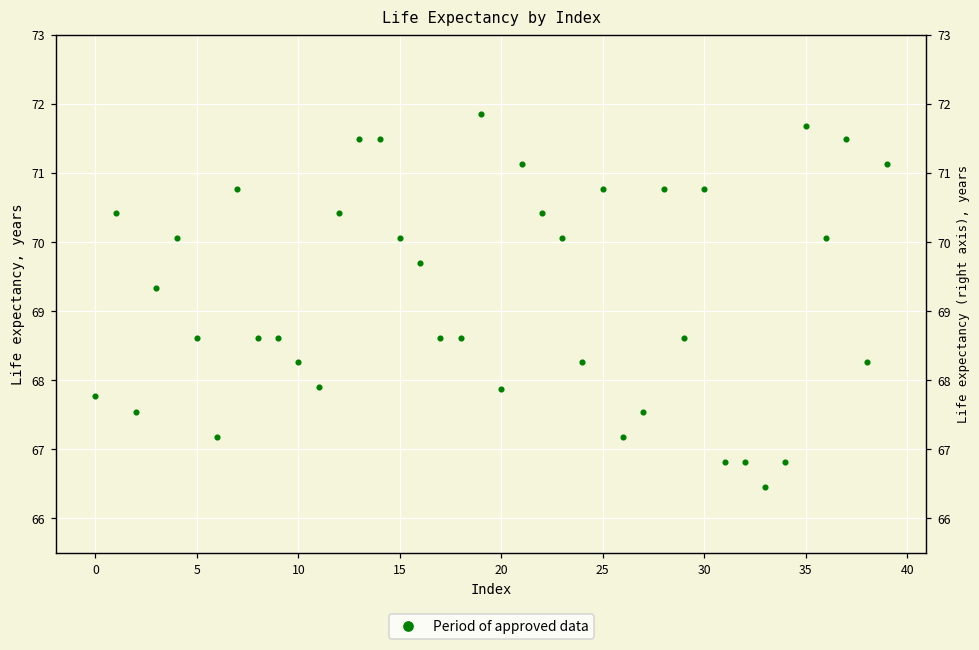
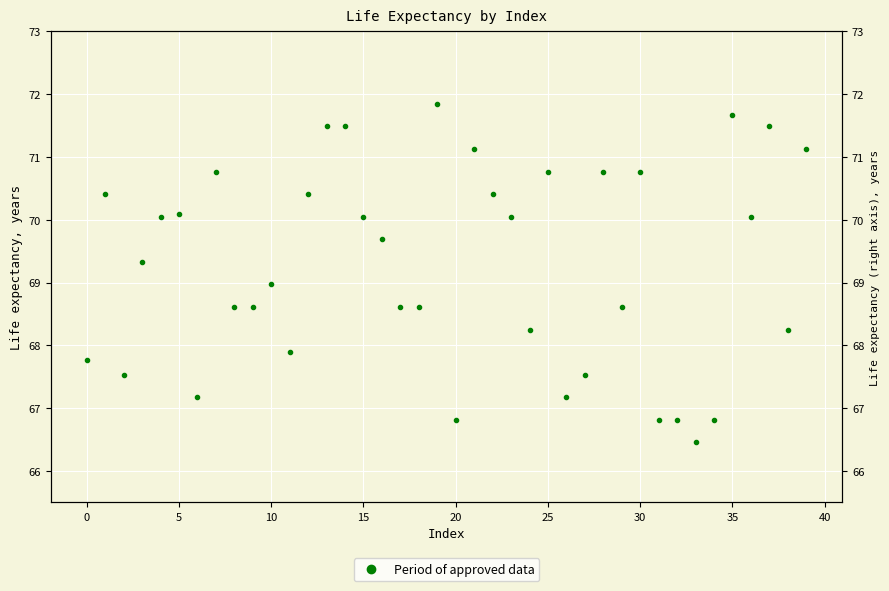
5: 68.6 -> 70.1
10: 68.3 -> 69.0
20: 67.9 -> 66.8
